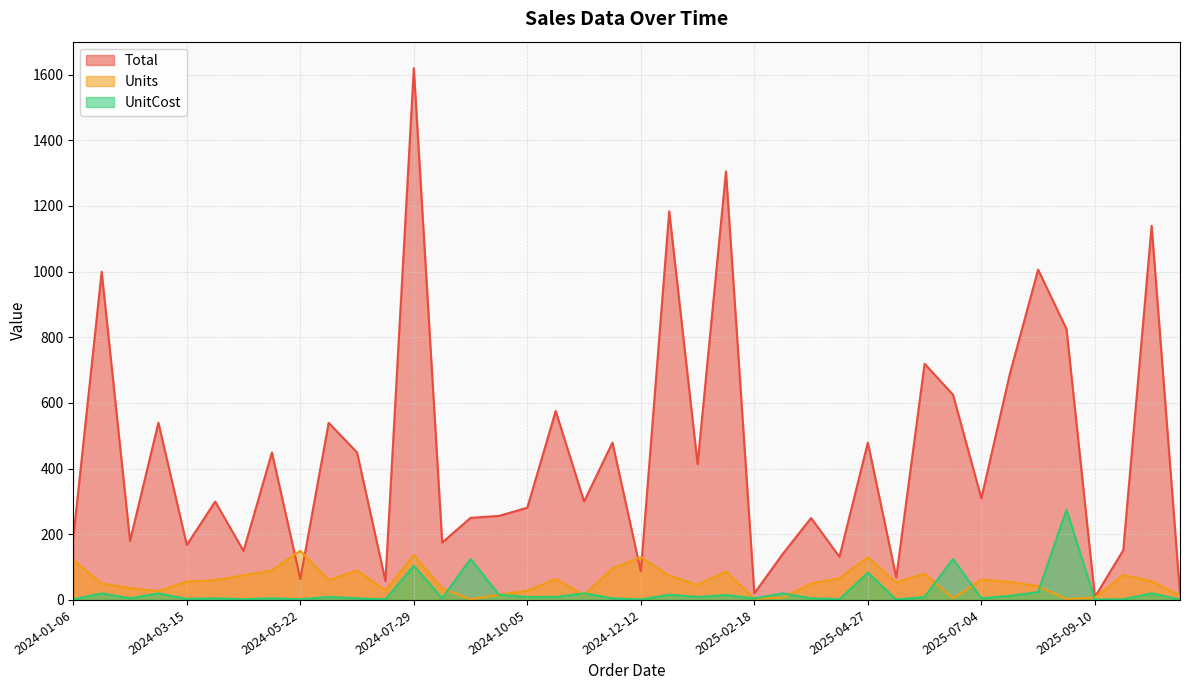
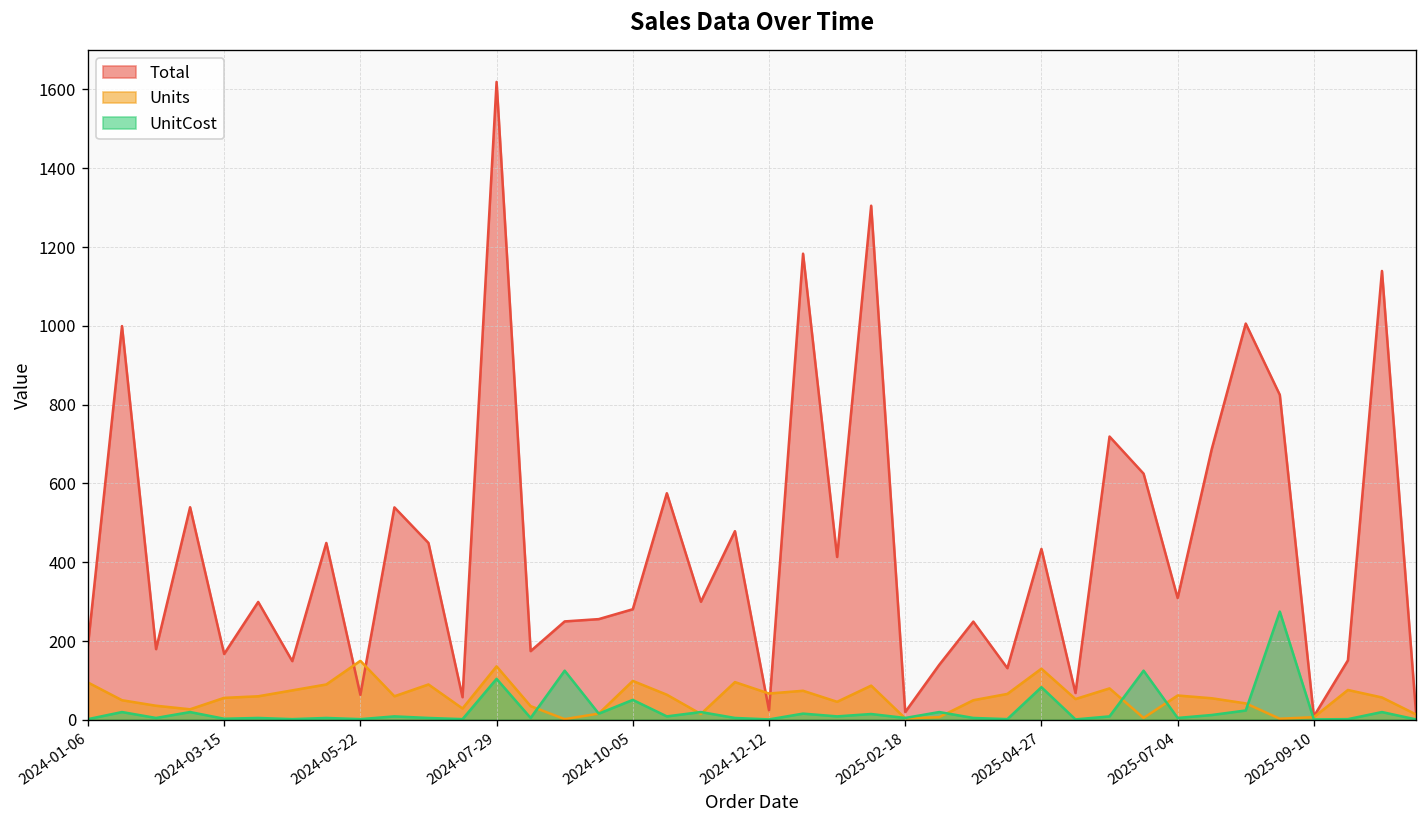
Units, 2024-01-06: 120 -> 100
Units, 2024-10-05: 30 -> 100
UnitCost, 2024-10-05: 10 -> 50
Total, 2024-12-12: 90 -> 20
Units, 2024-12-12: 130 -> 70
Total, 2025-04-27: 480 -> 430
